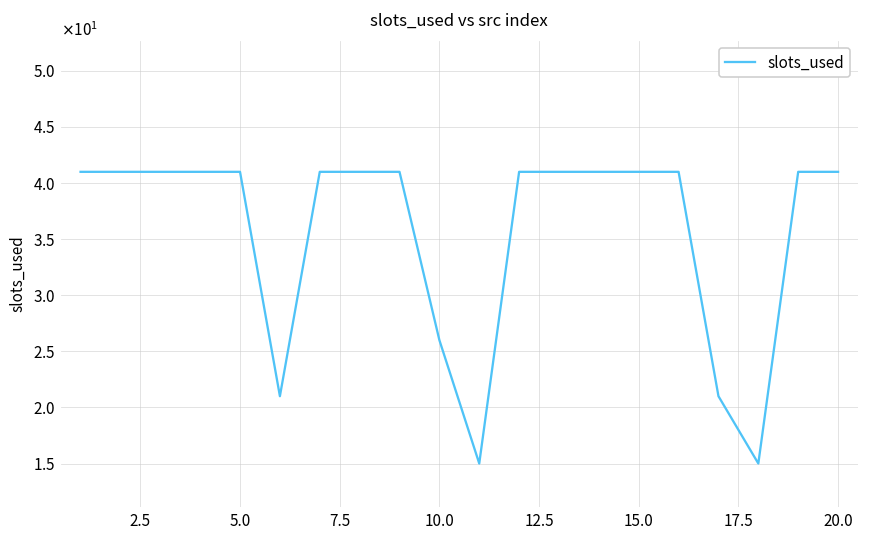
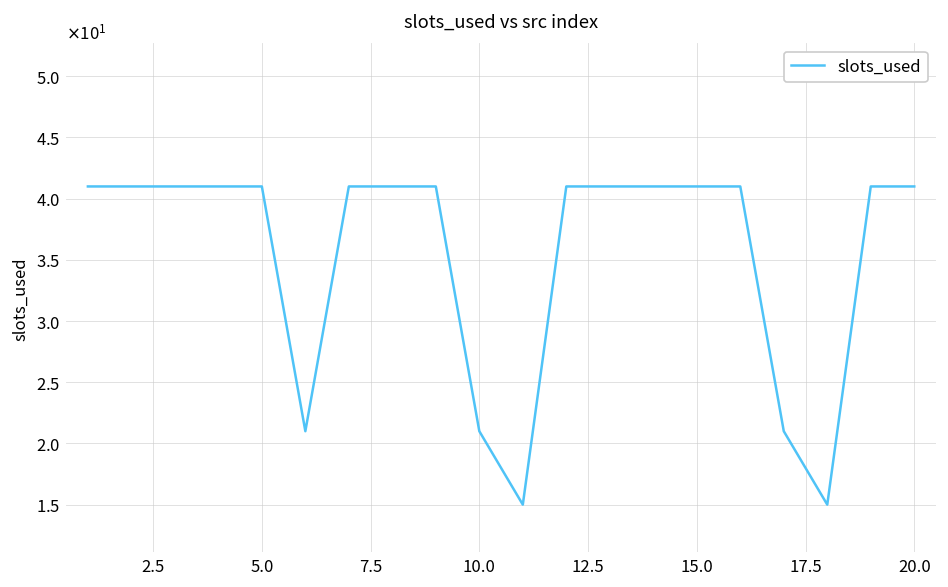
10.0: 26 -> 21
